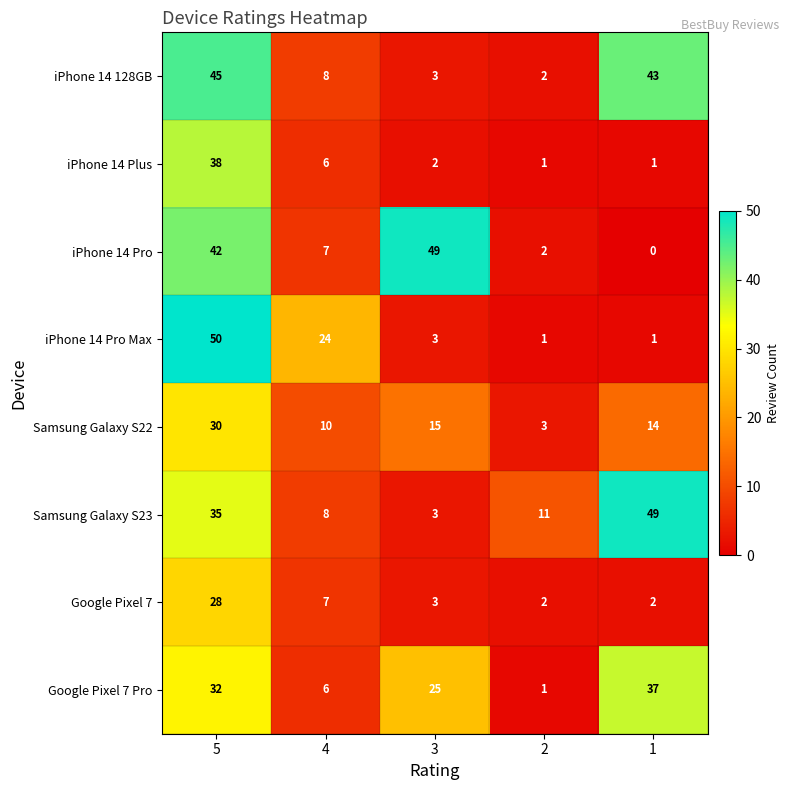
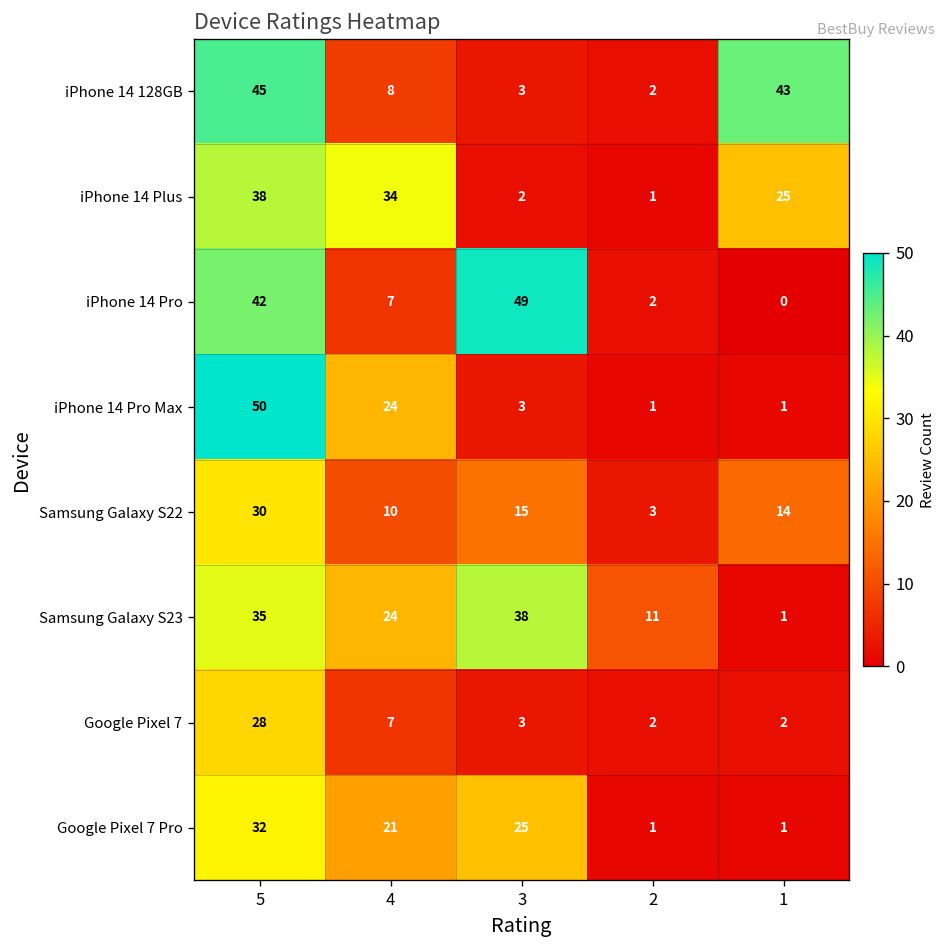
iPhone 14 Plus, 4: 6 -> 34
iPhone 14 Plus, 1: 1 -> 25
Samsung Galaxy S23, 4: 8 -> 24
Samsung Galaxy S23, 3: 3 -> 38
Samsung Galaxy S23, 1: 49 -> 1
Google Pixel 7 Pro, 4: 6 -> 21
Google Pixel 7 Pro, 1: 37 -> 1
